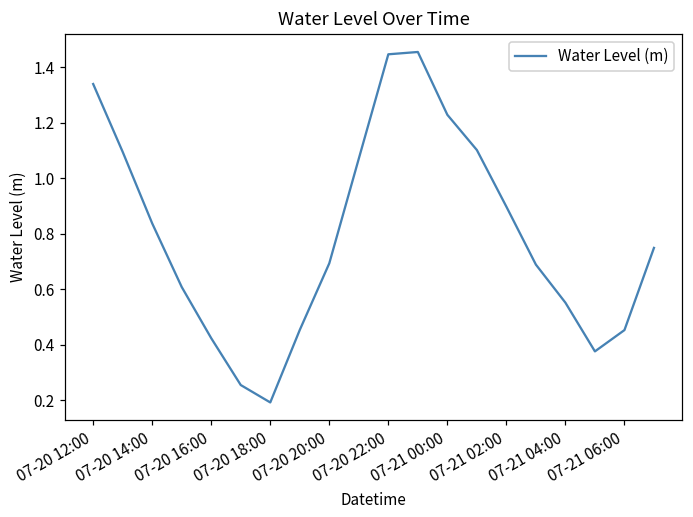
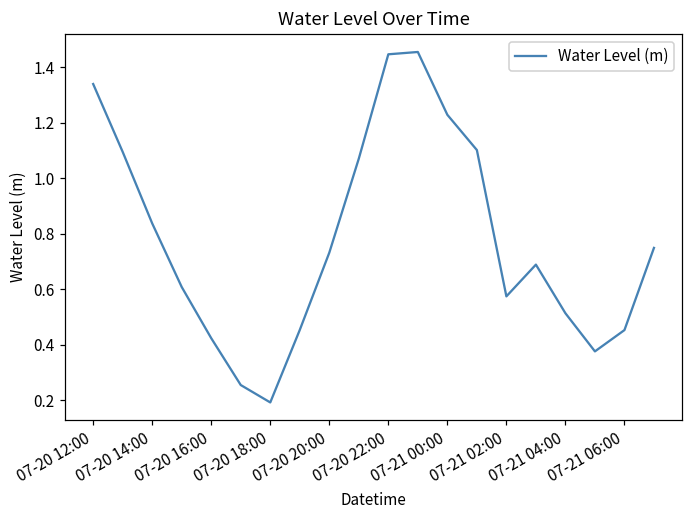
07-20 20:00: 0.69 -> 0.73
07-21 02:00: 0.90 -> 0.57
07-21 04:00: 0.55 -> 0.51
